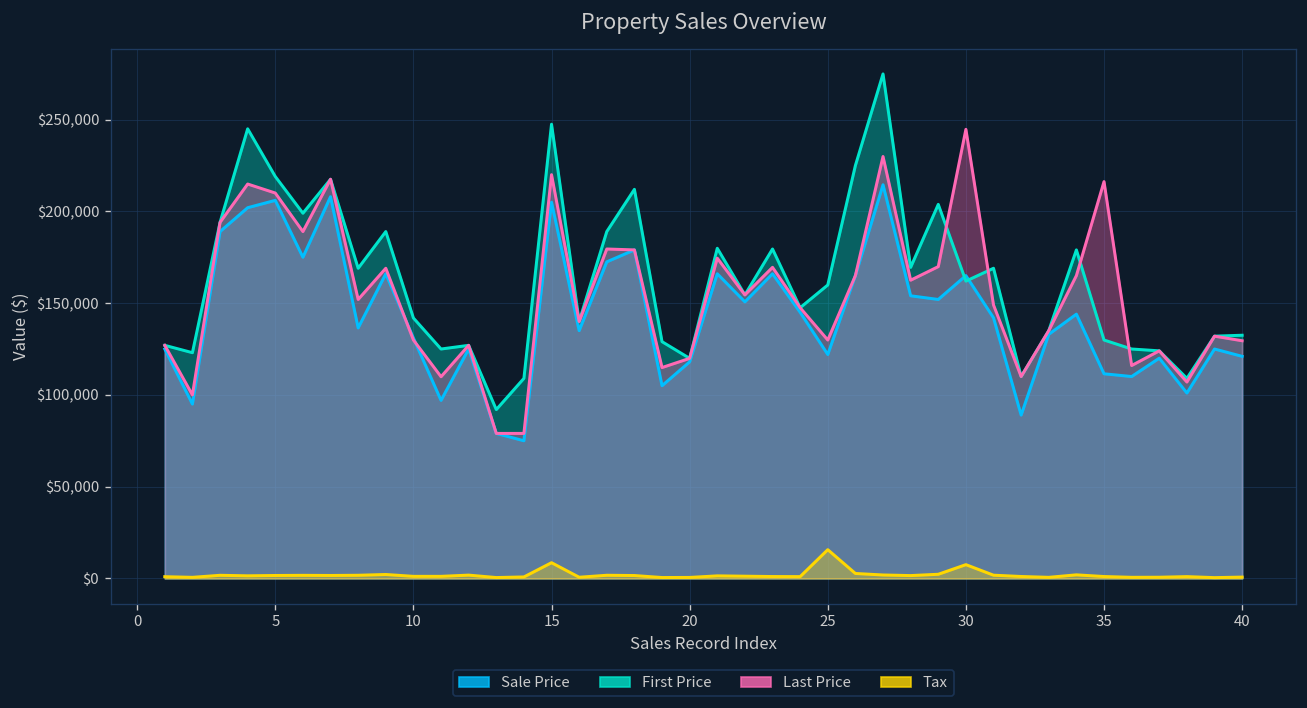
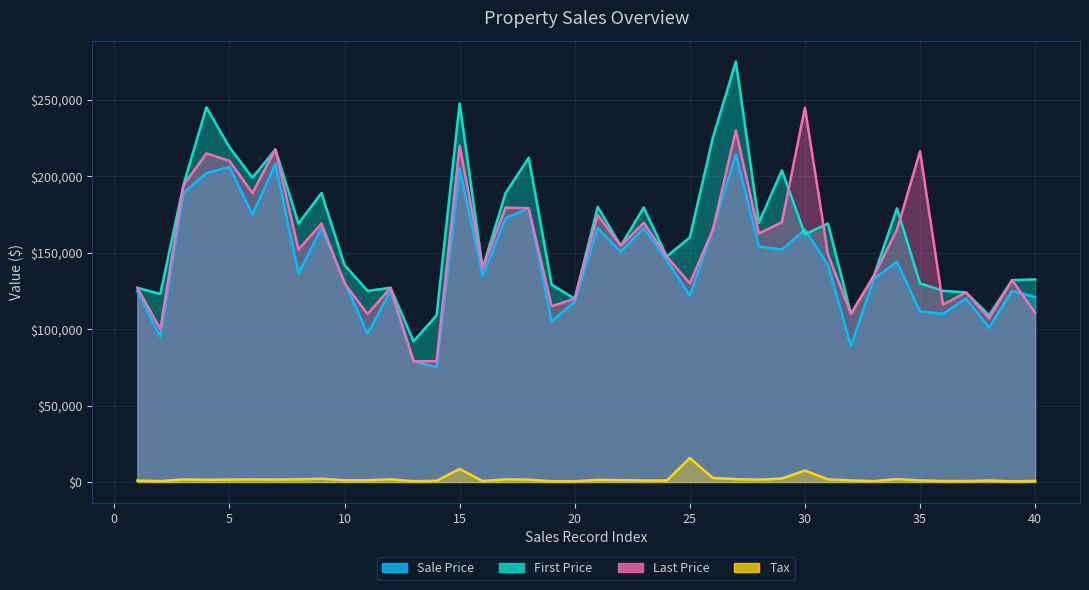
Last Price, 40: $130,000 -> $111,000
